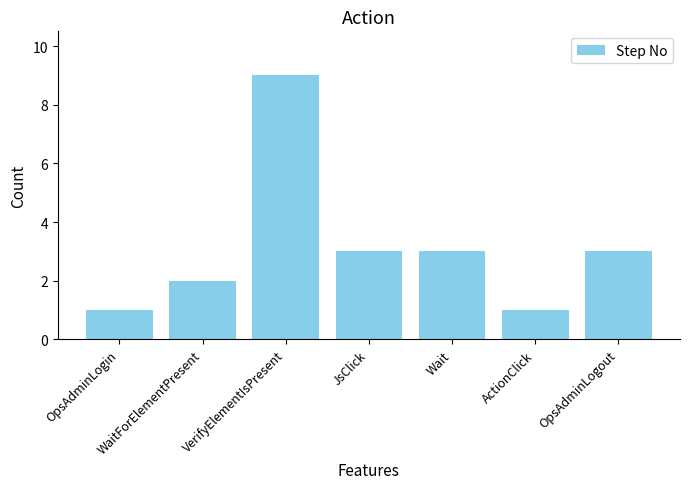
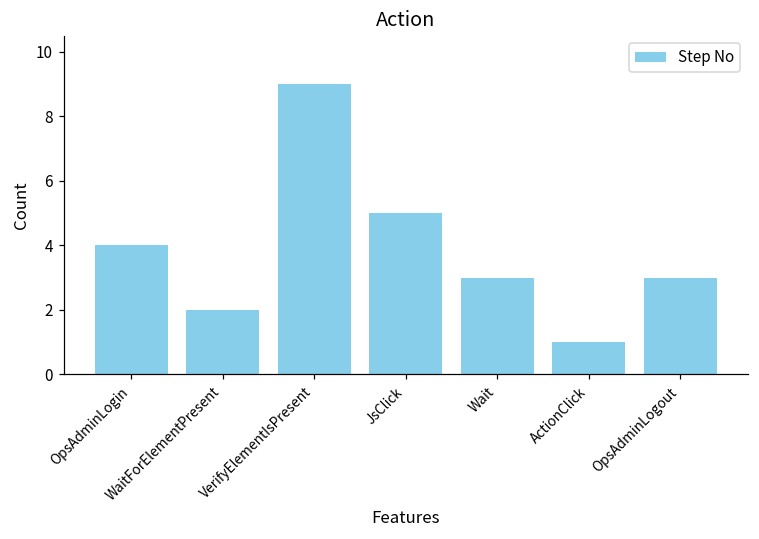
OpsAdminLogin: 1 -> 4
JsClick: 3 -> 5
